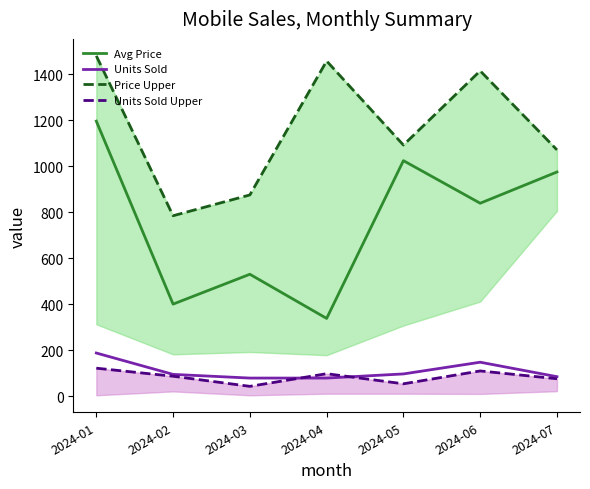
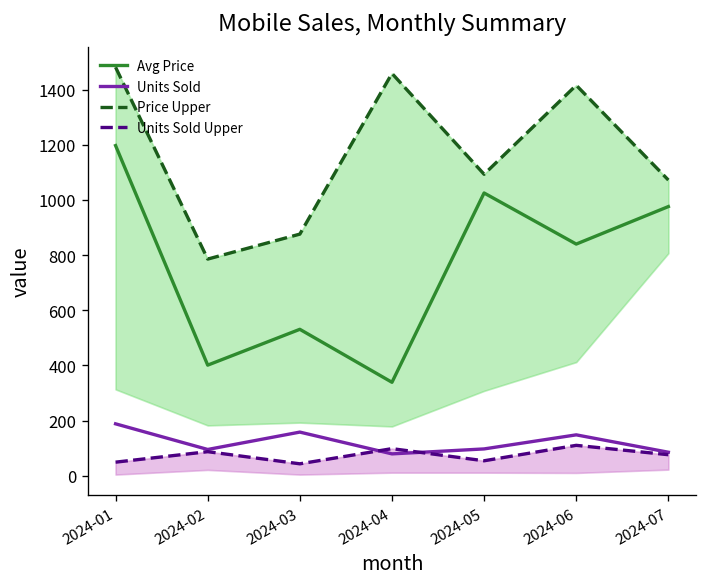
Units Sold Upper, 2024-01: 120 -> 50
Units Sold, 2024-03: 80 -> 160
